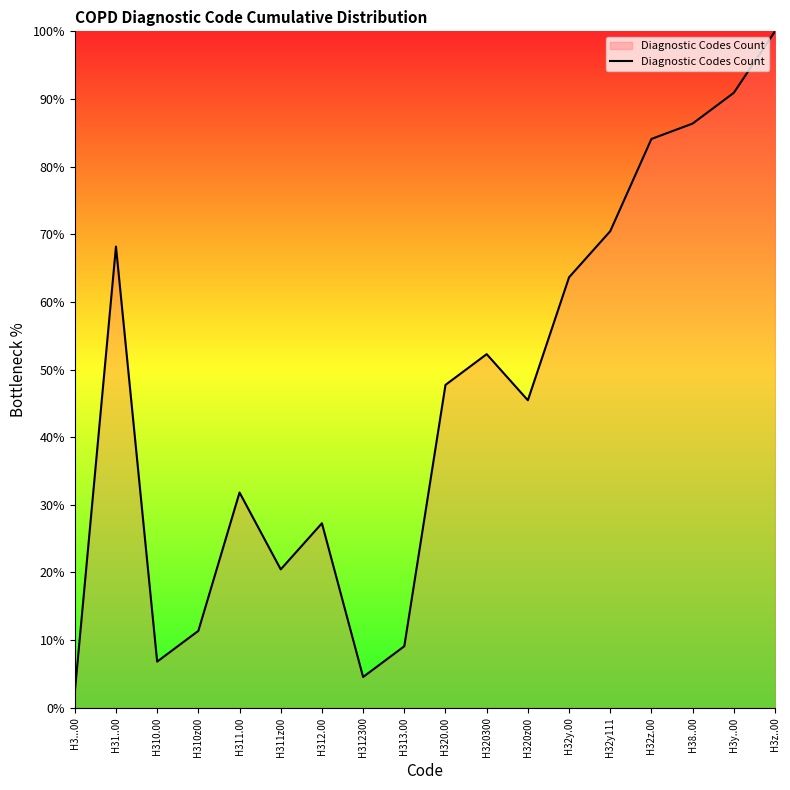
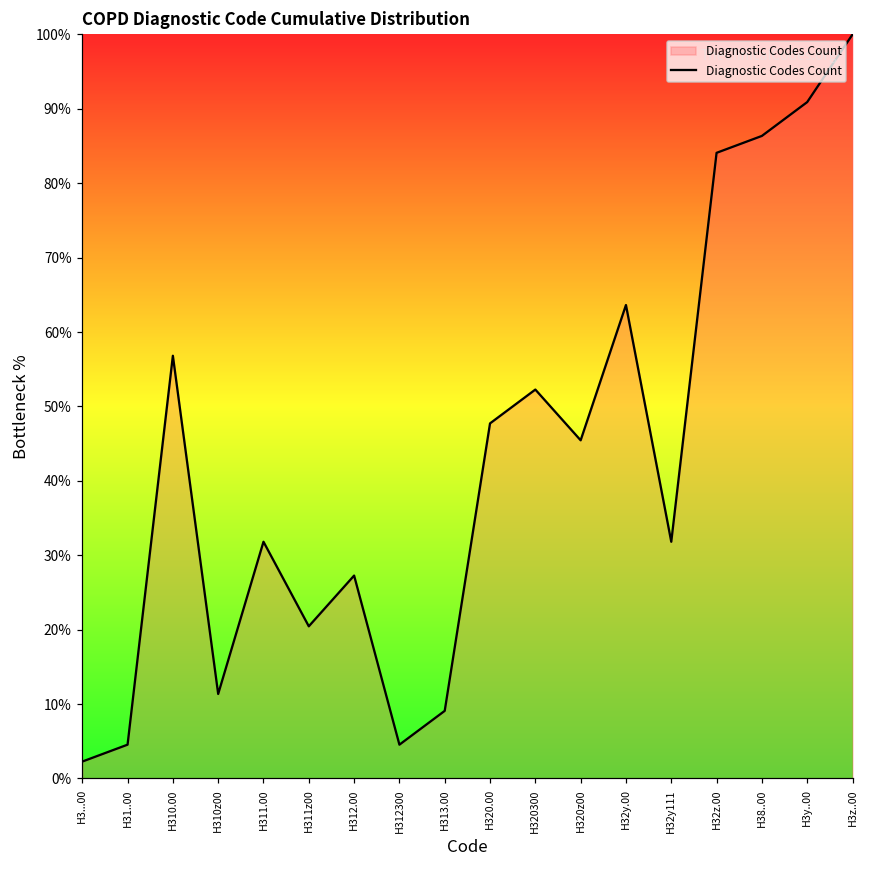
H31..00: 68% -> 5%
H310.00: 7% -> 57%
H32y111: 70% -> 32%
